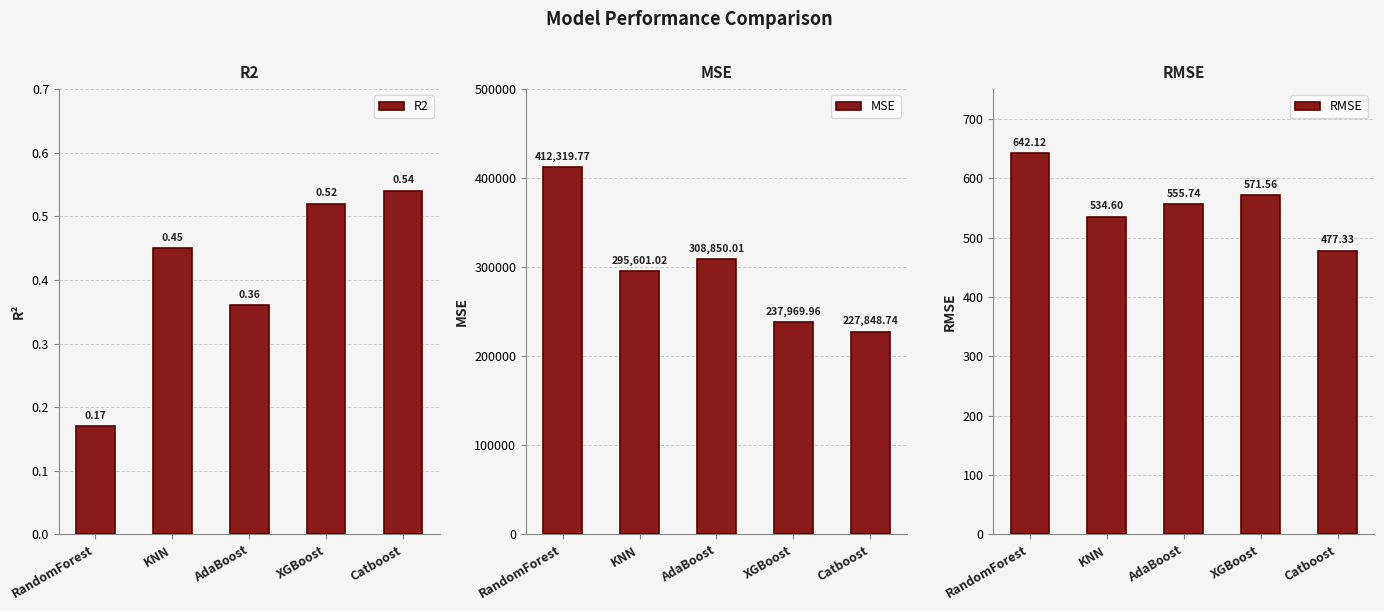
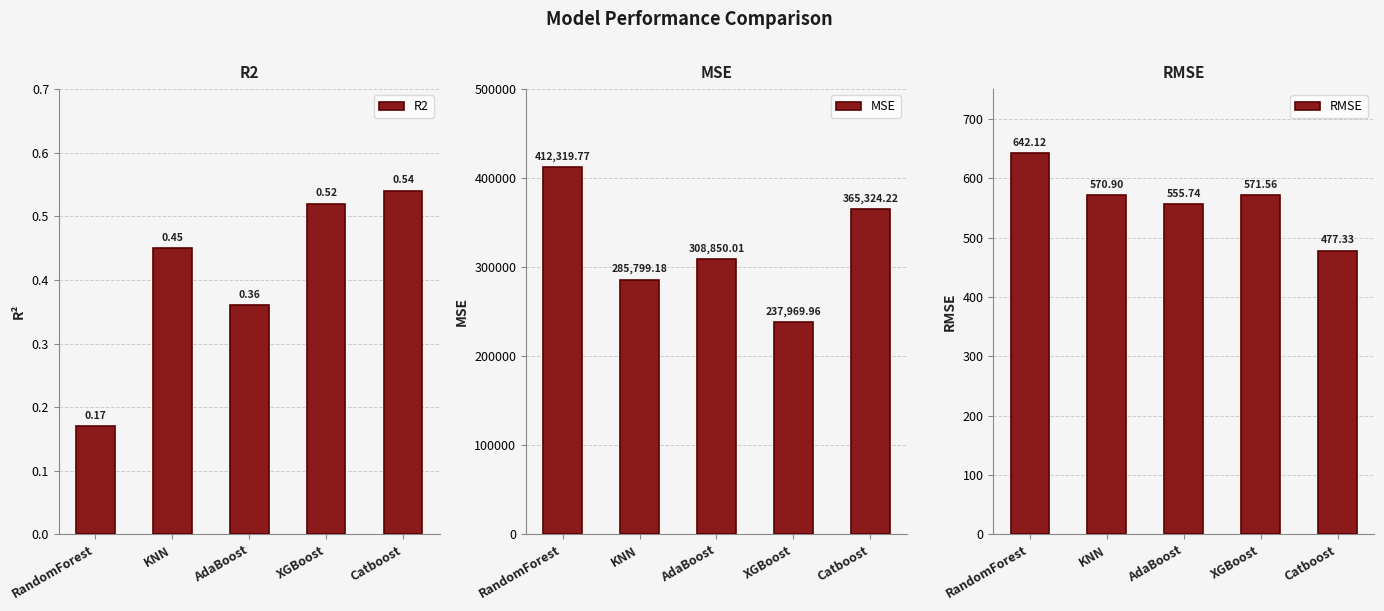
MSE, KNN: 295,601.02 -> 285,799.18
MSE, Catboost: 227,848.74 -> 365,324.22
RMSE, KNN: 534.60 -> 570.90
